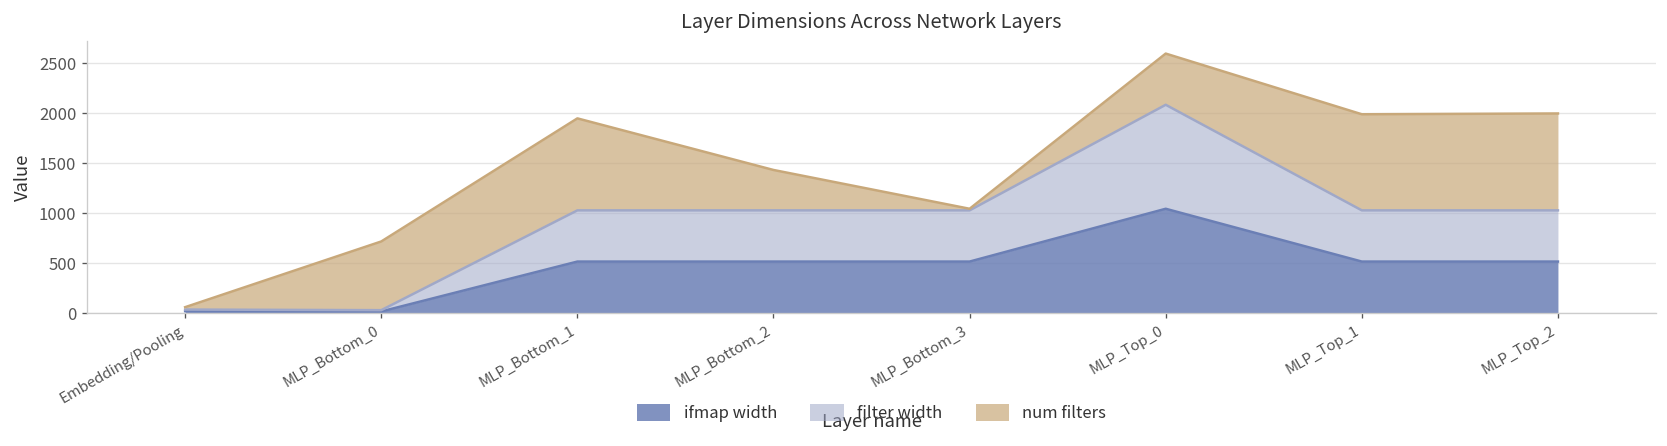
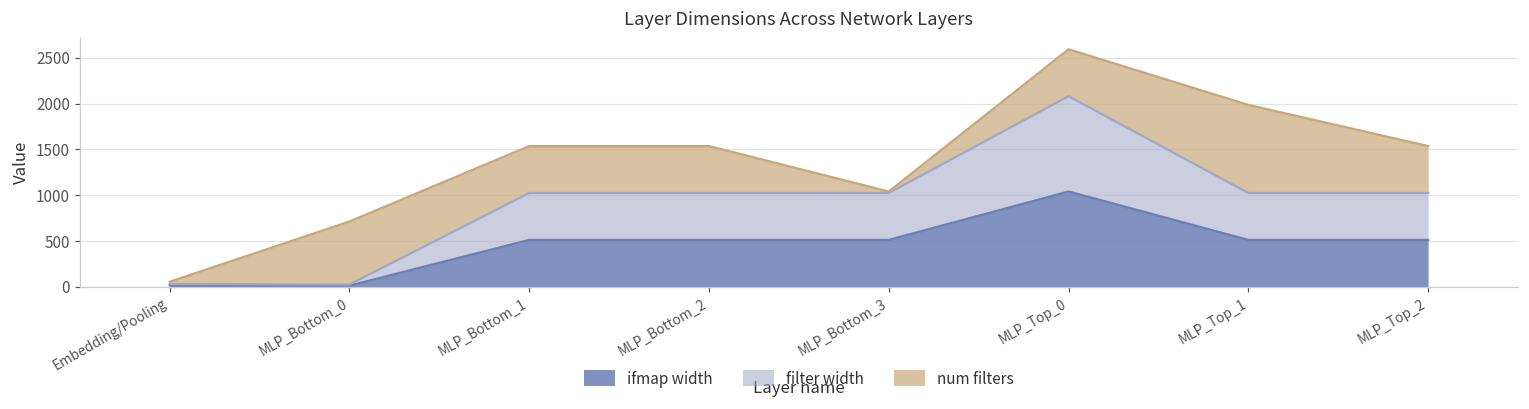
num filters, MLP_Bottom_1: 900 -> 500
num filters, MLP_Bottom_2: 400 -> 500
num filters, MLP_Top_2: 1000 -> 500
